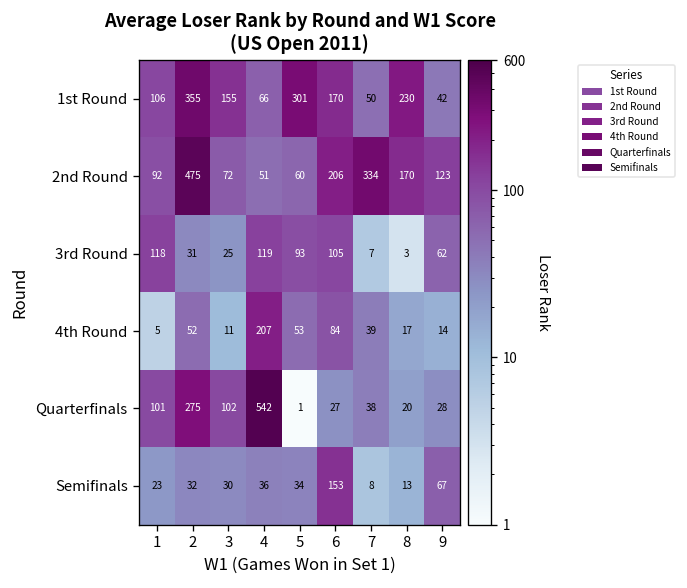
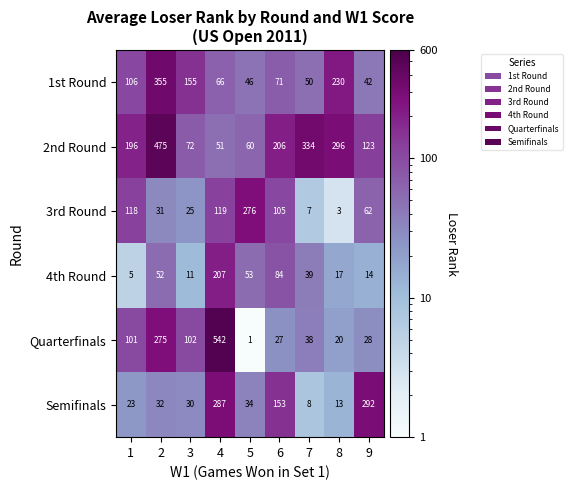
1st Round, 5: 301 -> 46
1st Round, 6: 170 -> 71
2nd Round, 1: 92 -> 196
2nd Round, 8: 170 -> 296
3rd Round, 5: 93 -> 276
Semifinals, 4: 36 -> 287
Semifinals, 9: 67 -> 292
